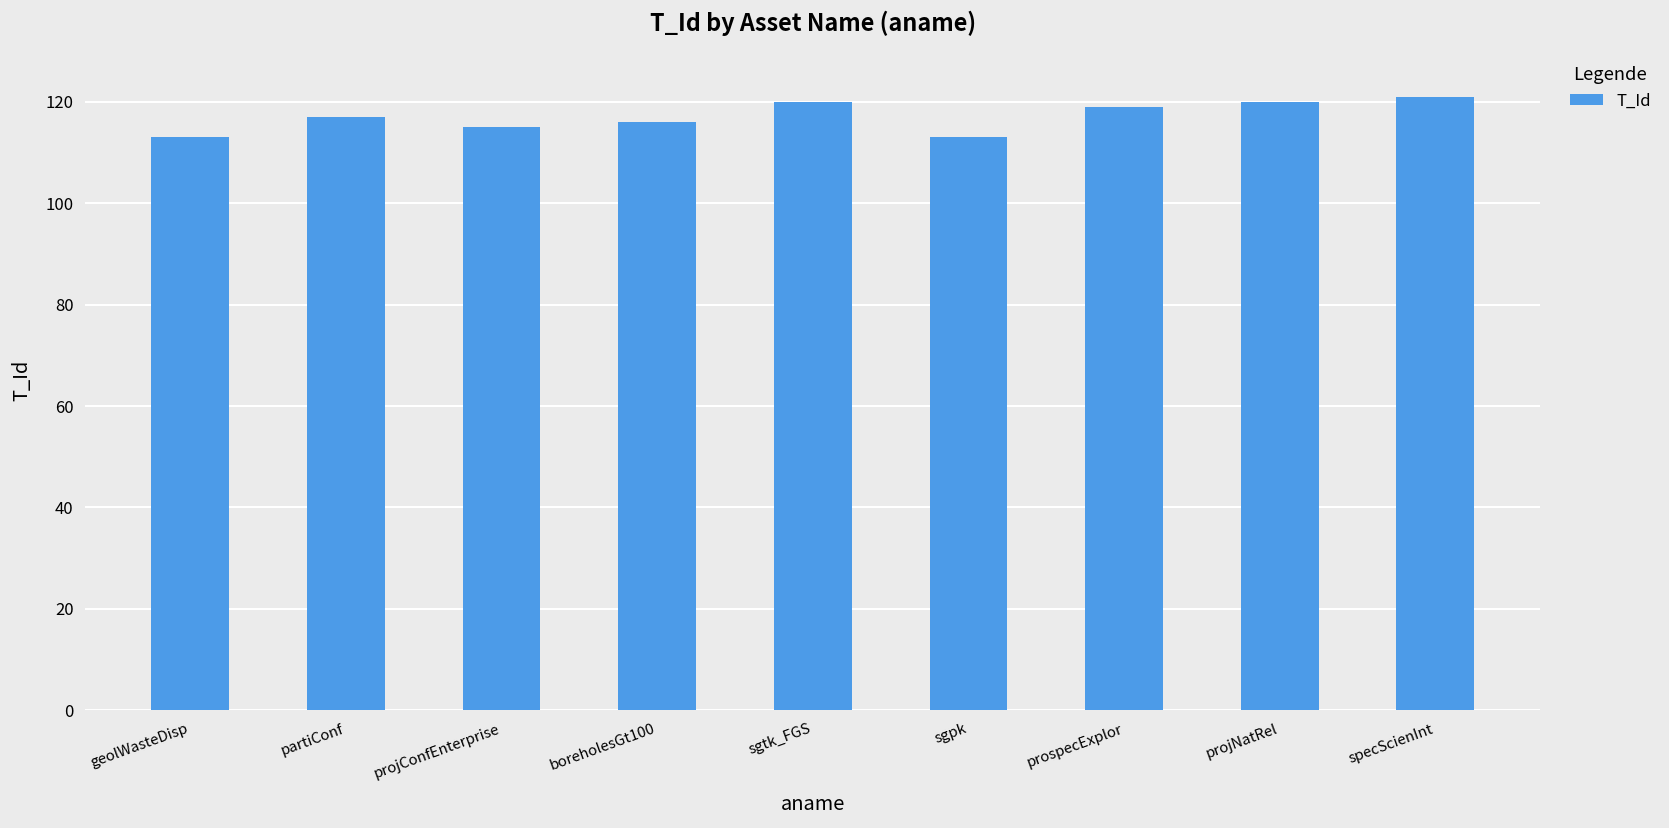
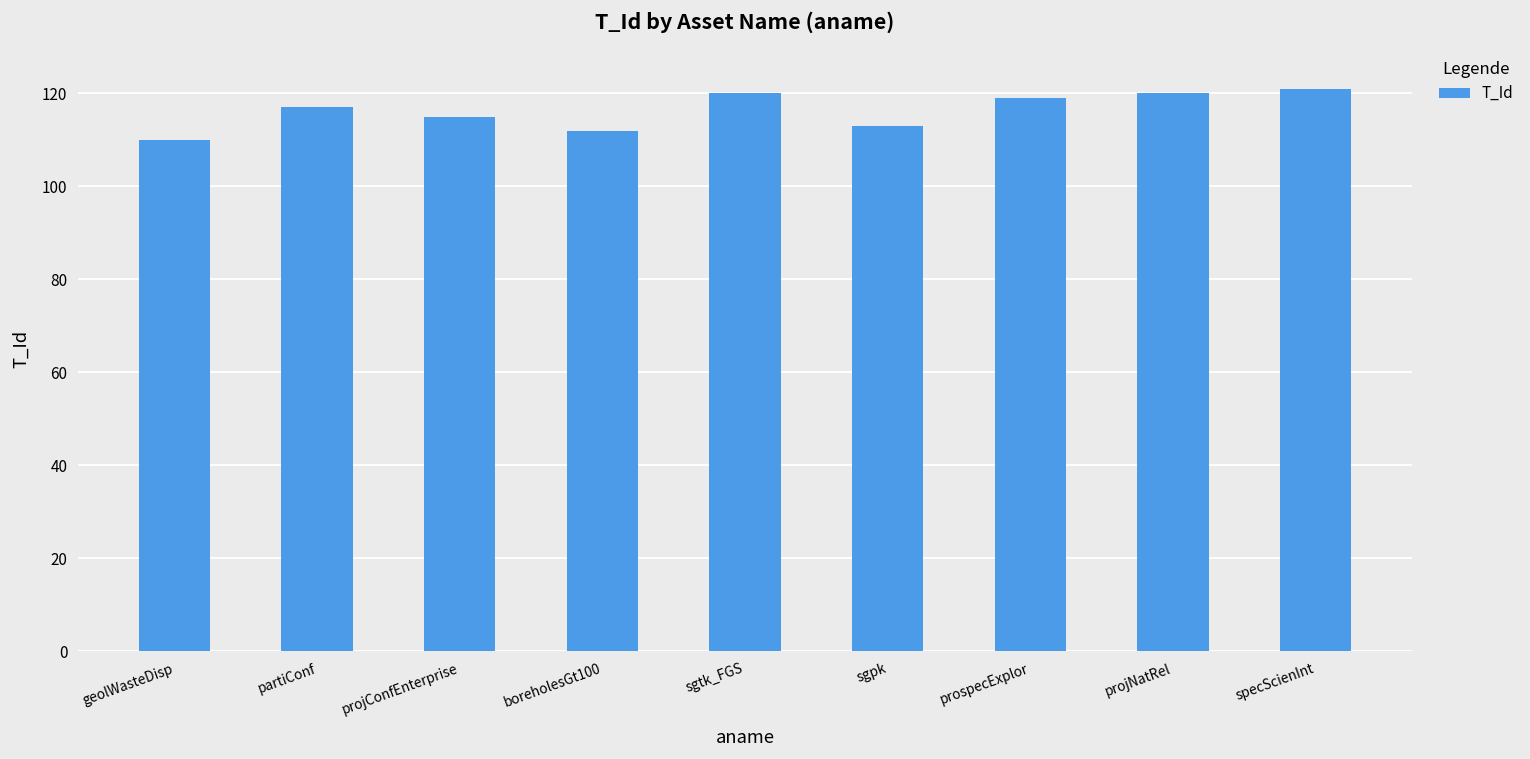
geolWasteDisp: 113 -> 110
boreholesGt100: 116 -> 112
